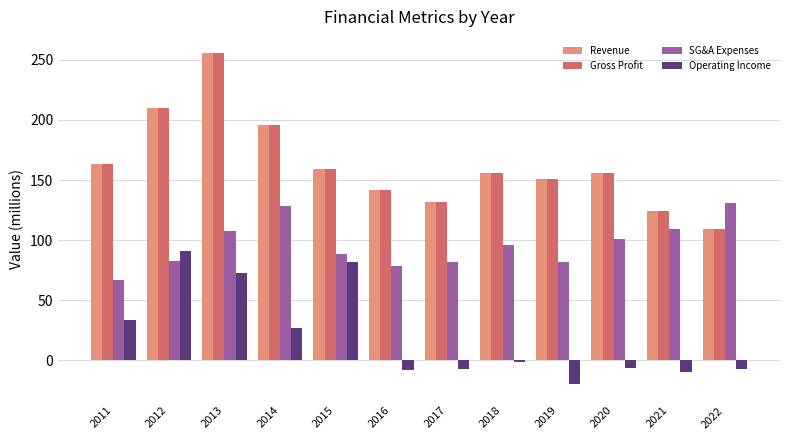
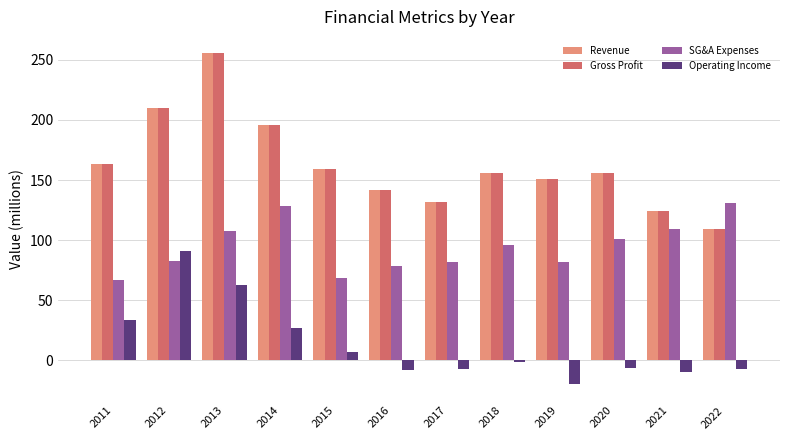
Operating Income, 2013: 73 -> 63
SG&A Expenses, 2015: 88 -> 69
Operating Income, 2015: 82 -> 7
